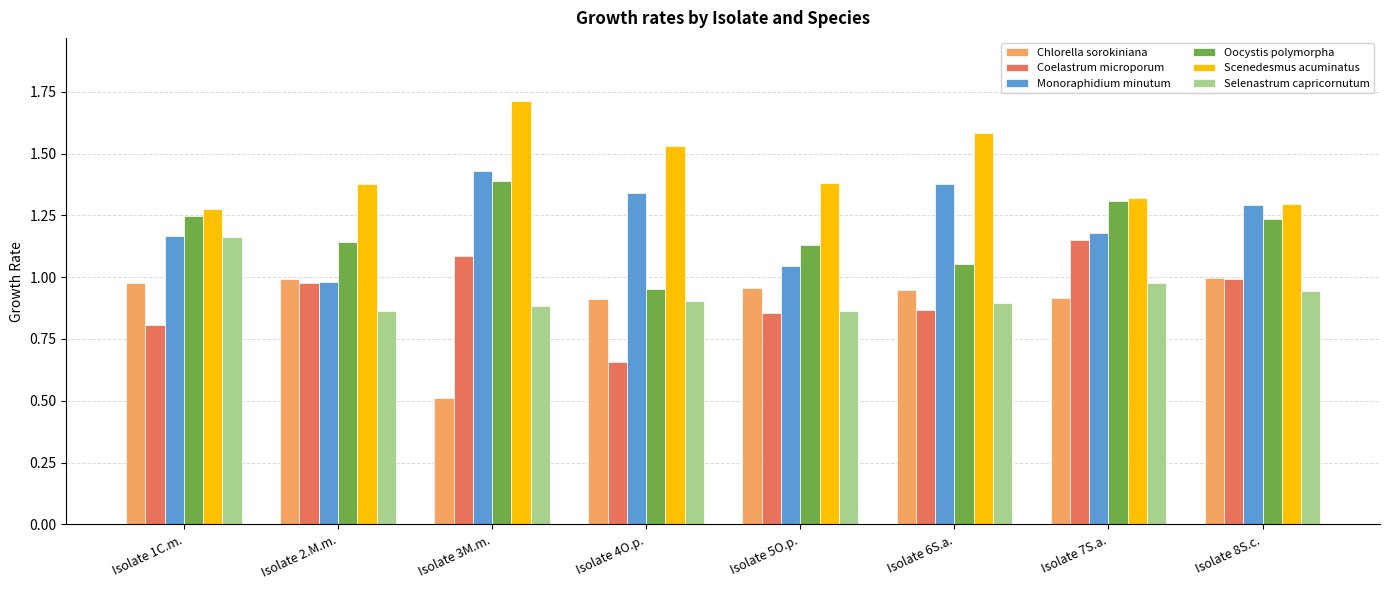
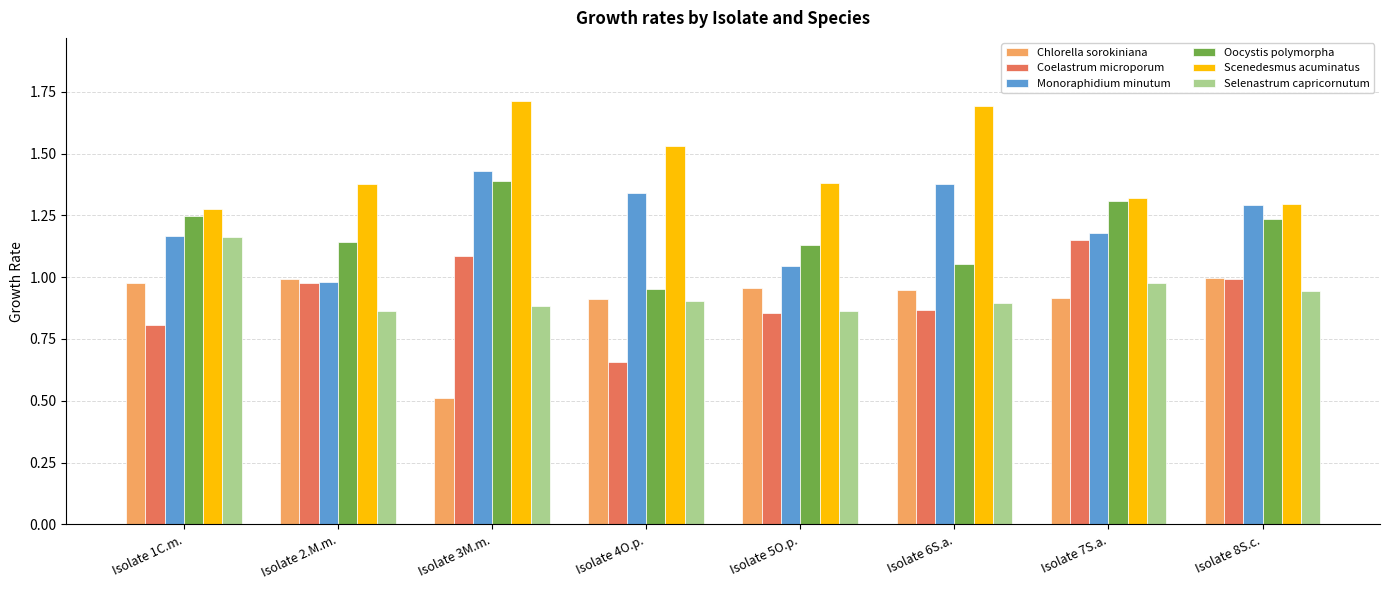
Scenedesmus acuminatus, Isolate 6S.a.: 1.58 -> 1.69
